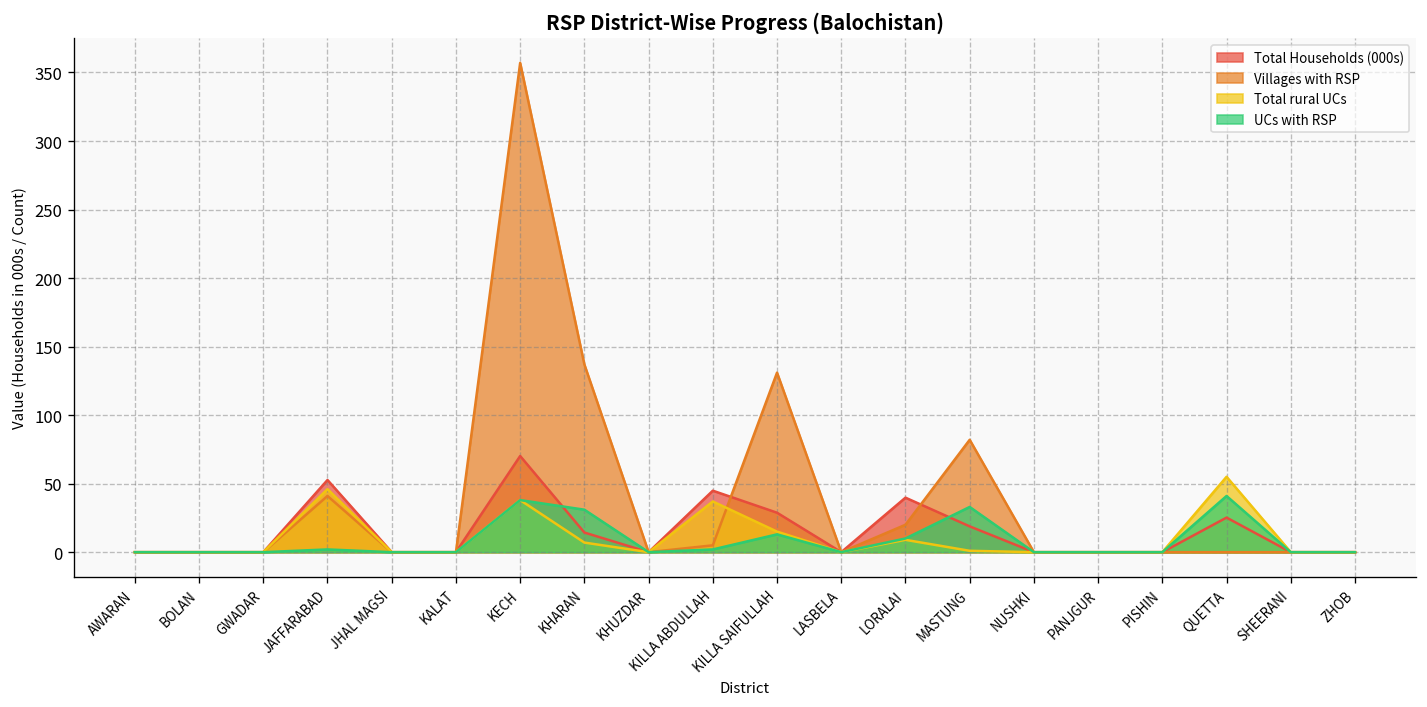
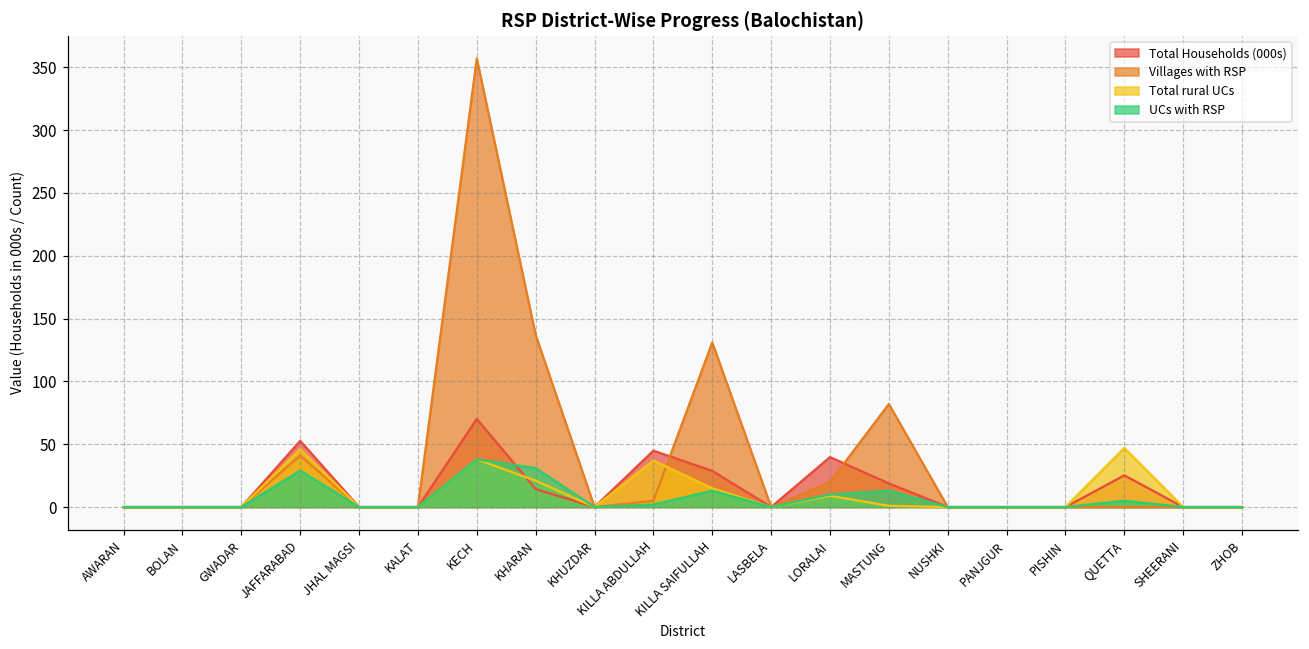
UCs with RSP, JAFFARABAD: 2 -> 29
Total rural UCs, KHARAN: 7 -> 21
UCs with RSP, MASTUNG: 33 -> 13
Total rural UCs, QUETTA: 55 -> 47
UCs with RSP, QUETTA: 41 -> 5
